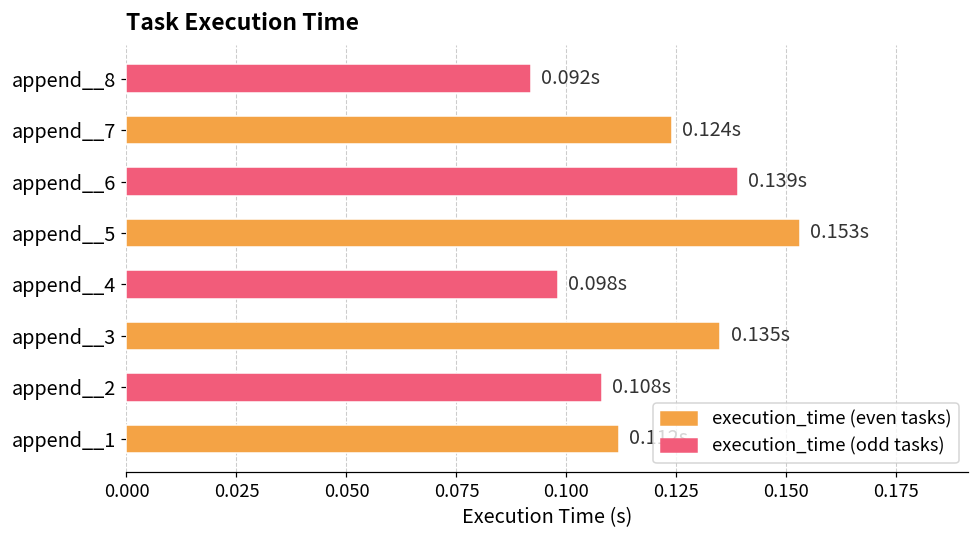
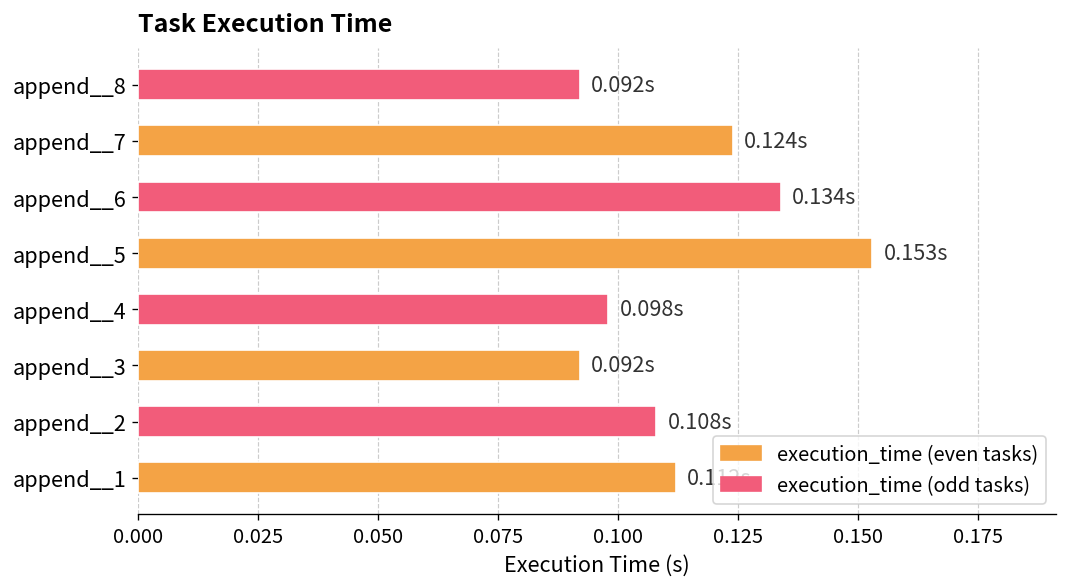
append__6: 0.139s -> 0.134s
append__3: 0.135s -> 0.092s
